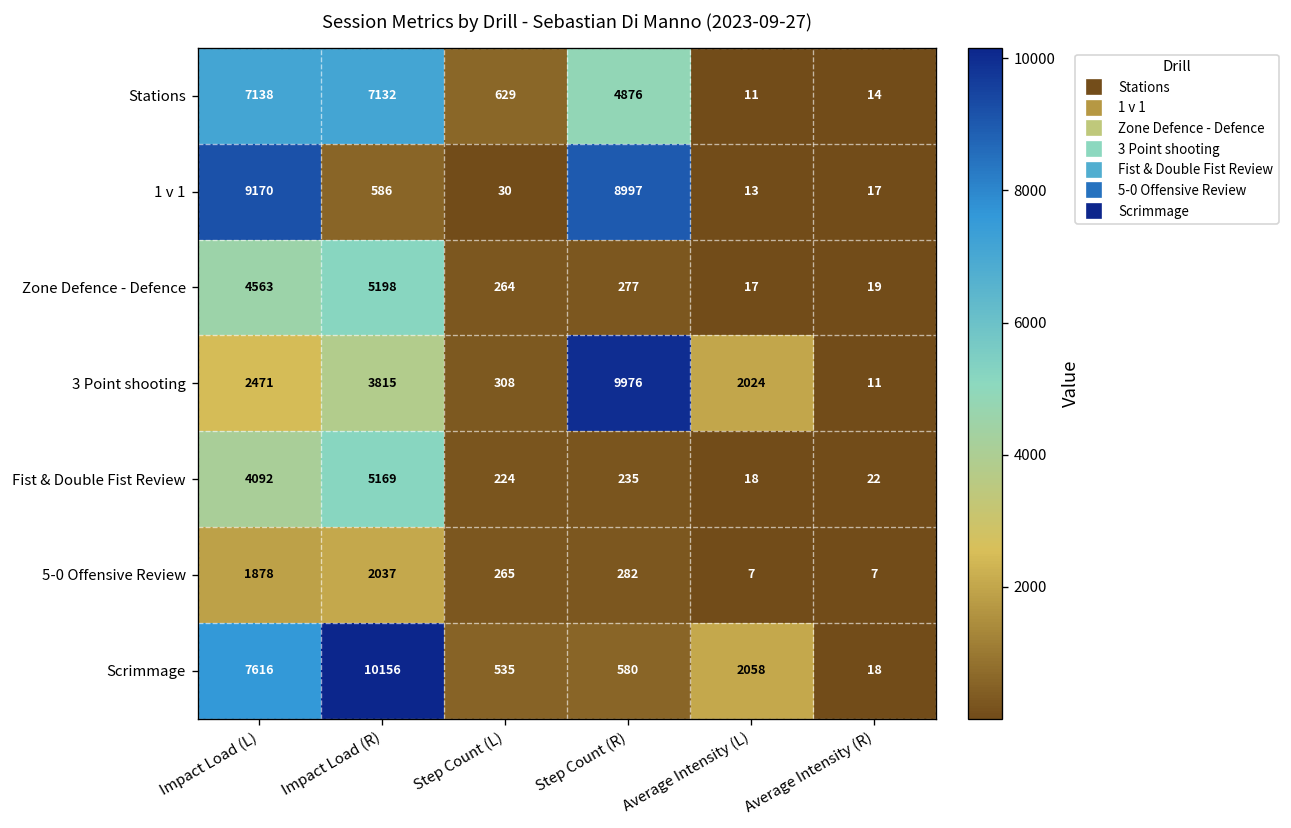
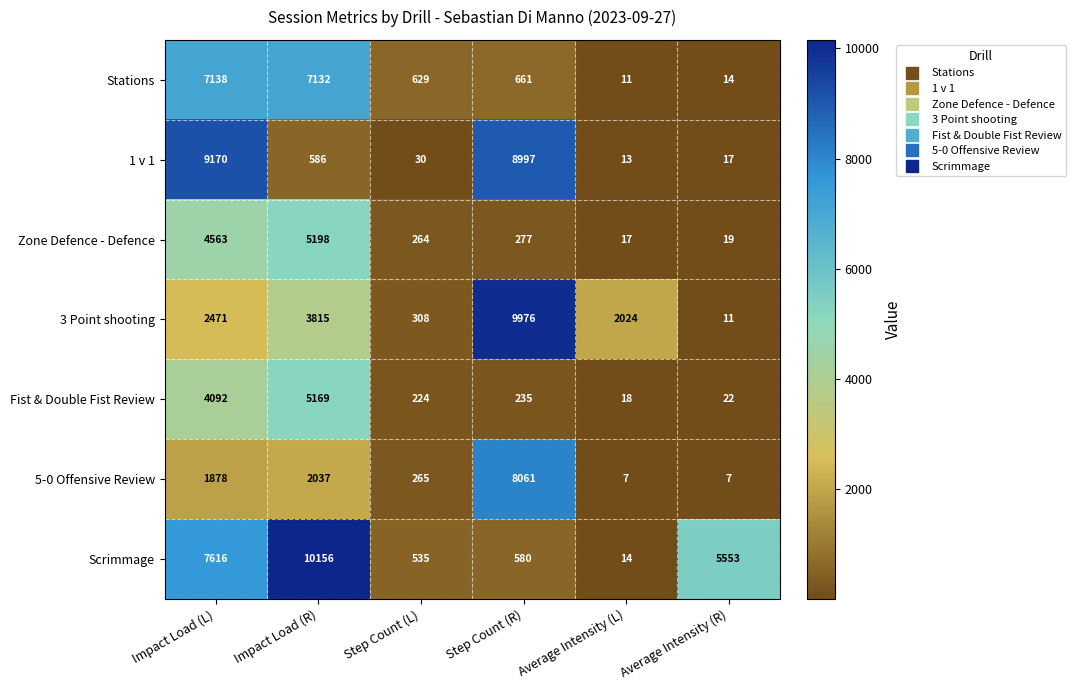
Stations, Step Count (R): 4876 -> 661
5-0 Offensive Review, Step Count (R): 282 -> 8061
Scrimmage, Average Intensity (L): 2058 -> 14
Scrimmage, Average Intensity (R): 18 -> 5553
